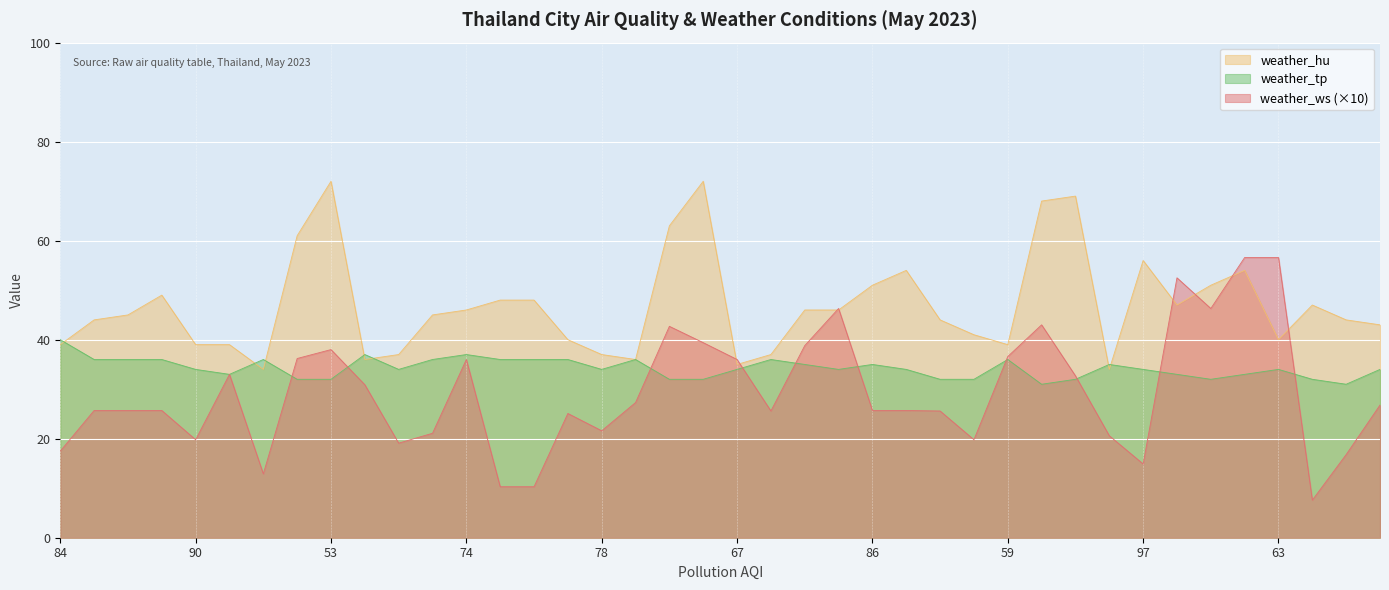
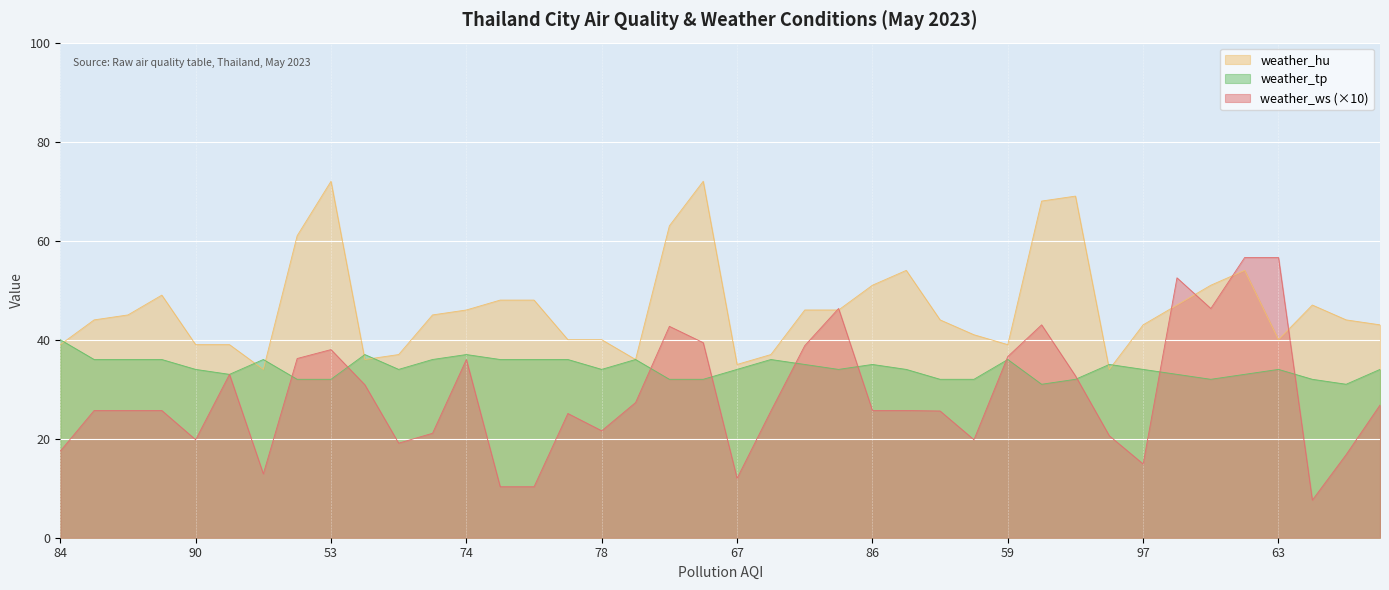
weather_hu, 78: 37 -> 40
weather_ws (×10), 67: 36 -> 12
weather_hu, 97: 56 -> 43
